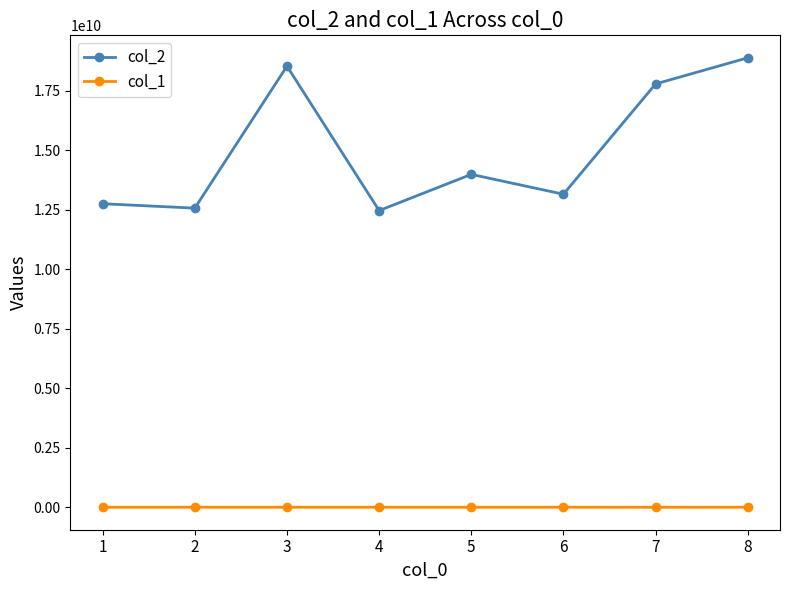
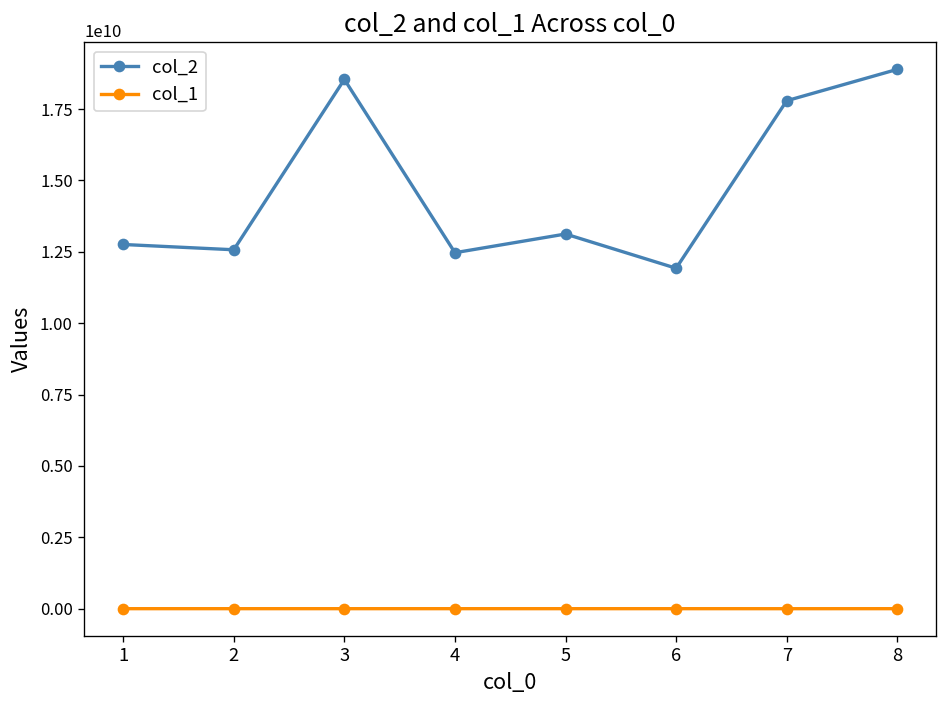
col_2, 5: 14000000000 -> 13100000000
col_2, 6: 13200000000 -> 11900000000
